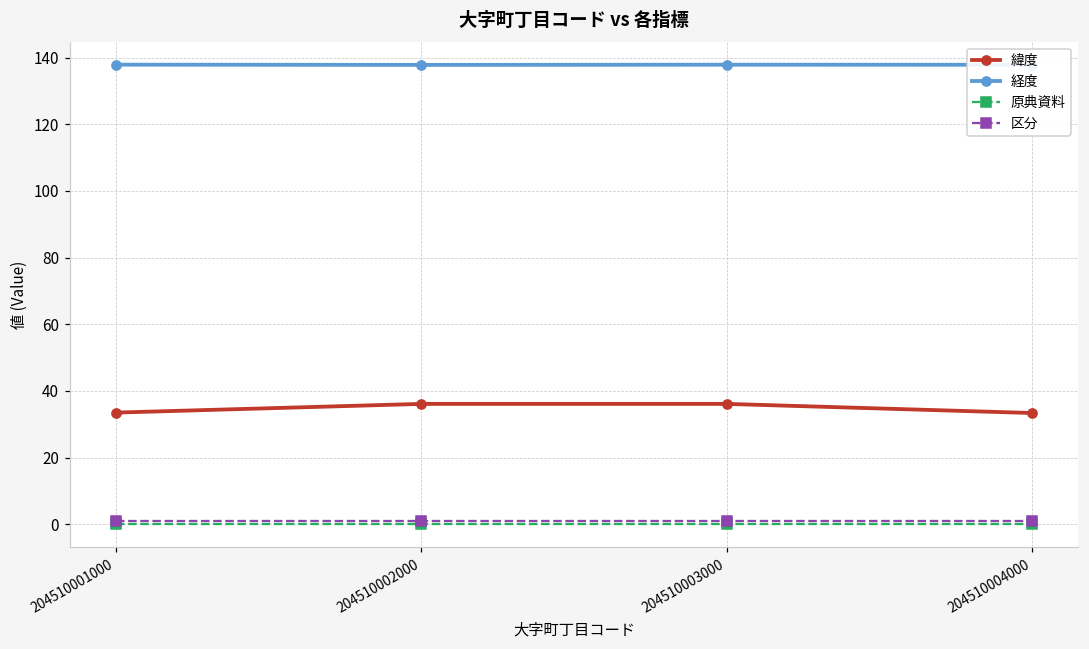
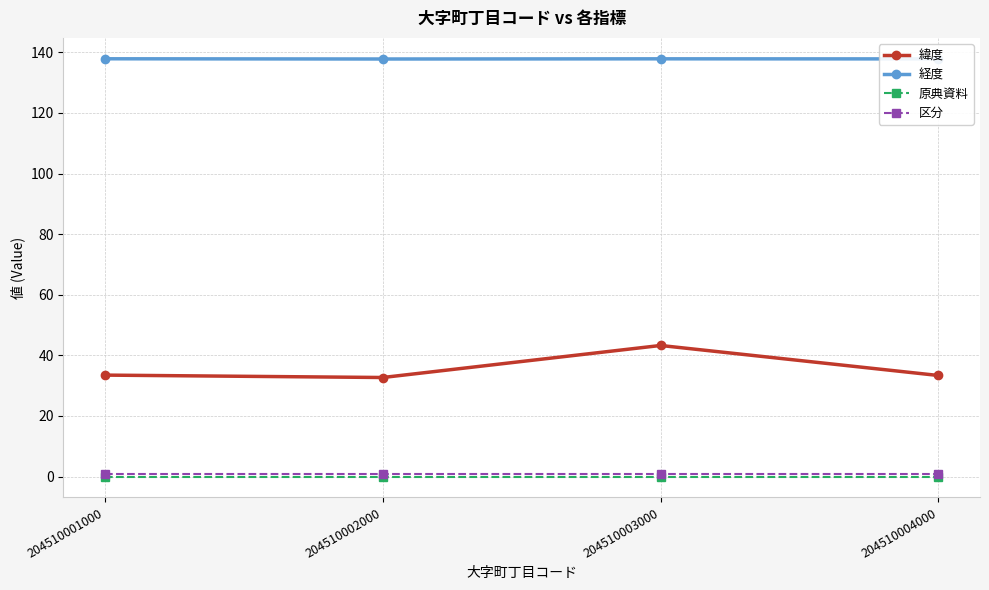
緯度, 204510002000: 36 -> 33
緯度, 204510003000: 36 -> 43
